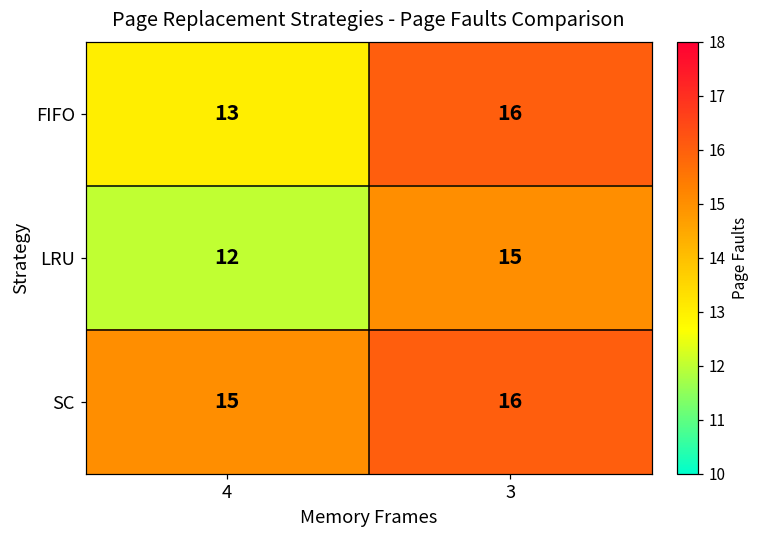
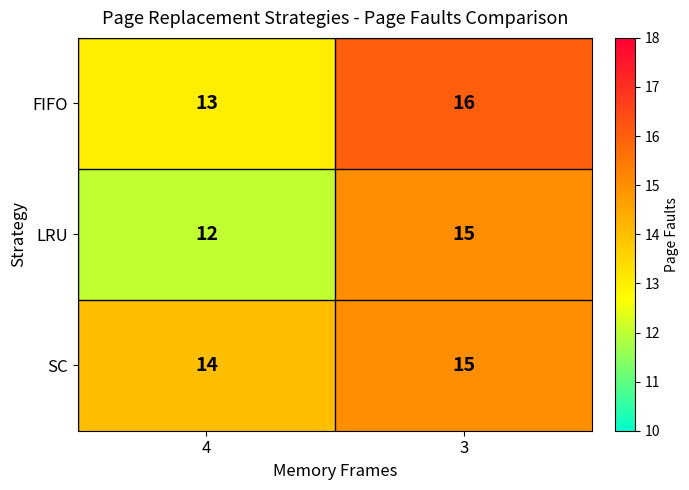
SC, 4: 15 -> 14
SC, 3: 16 -> 15
